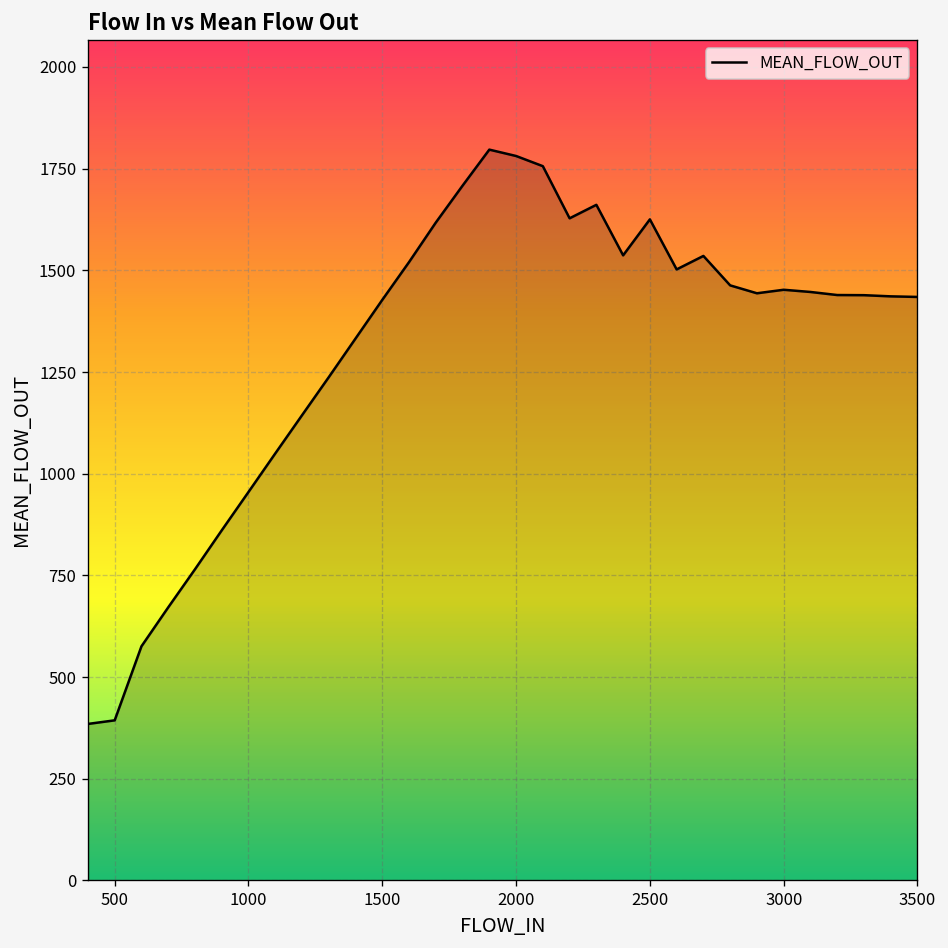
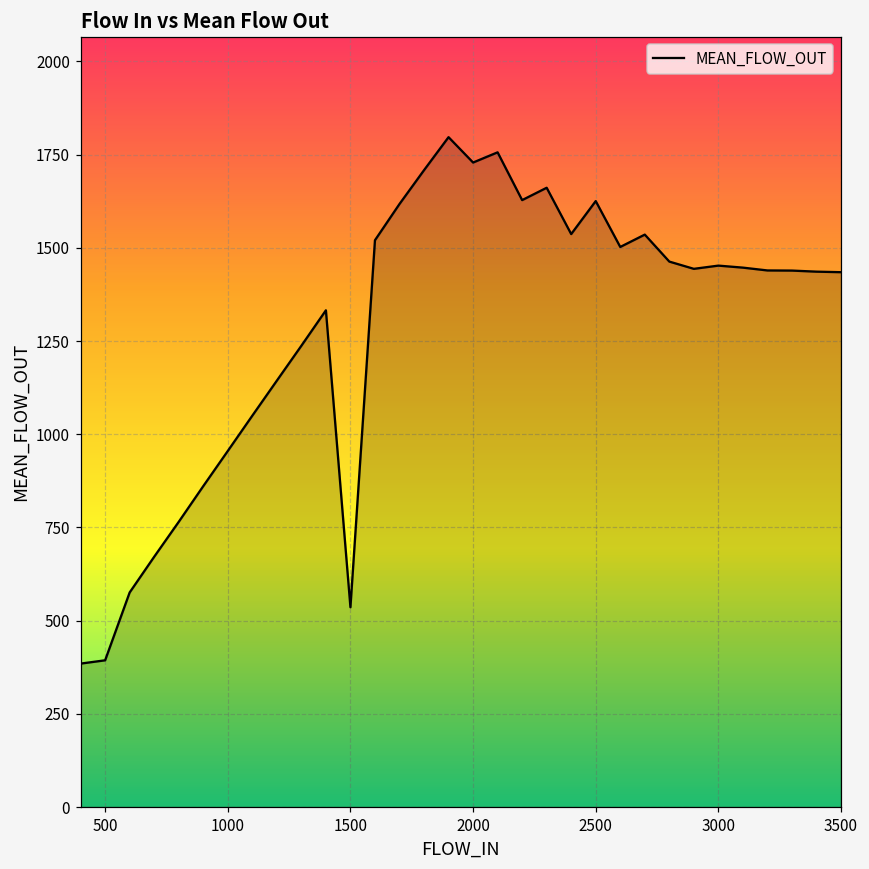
1500: 1430 -> 540
2000: 1780 -> 1730
